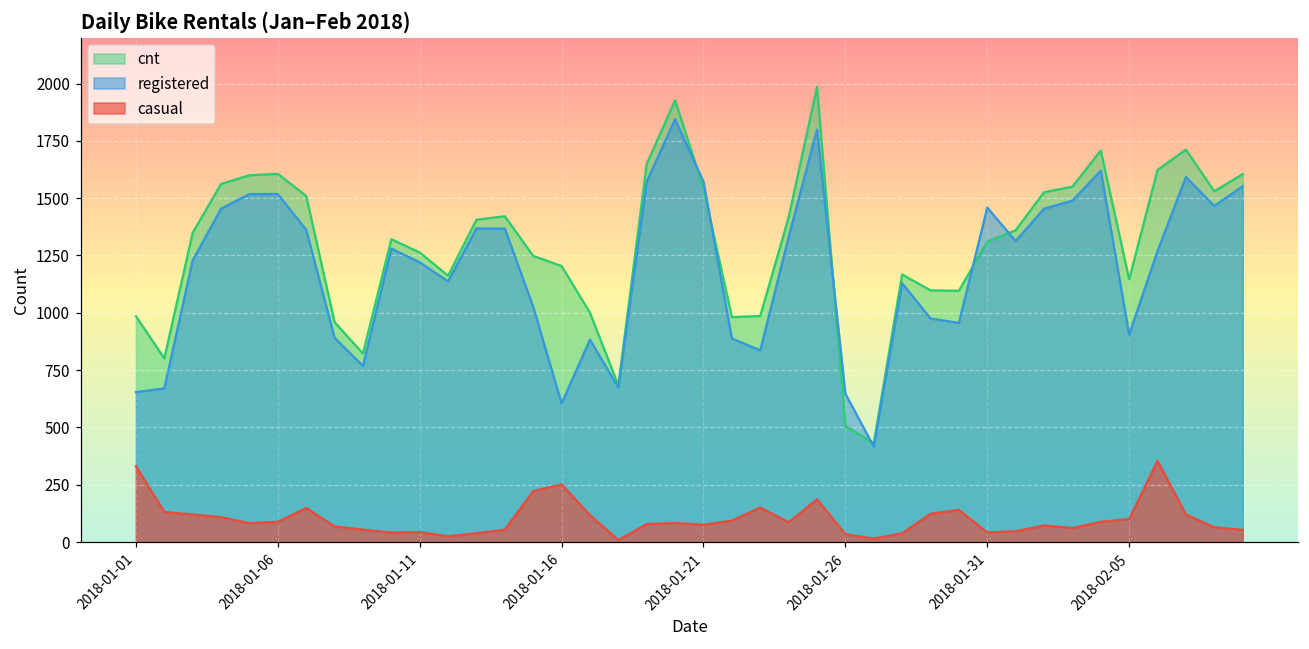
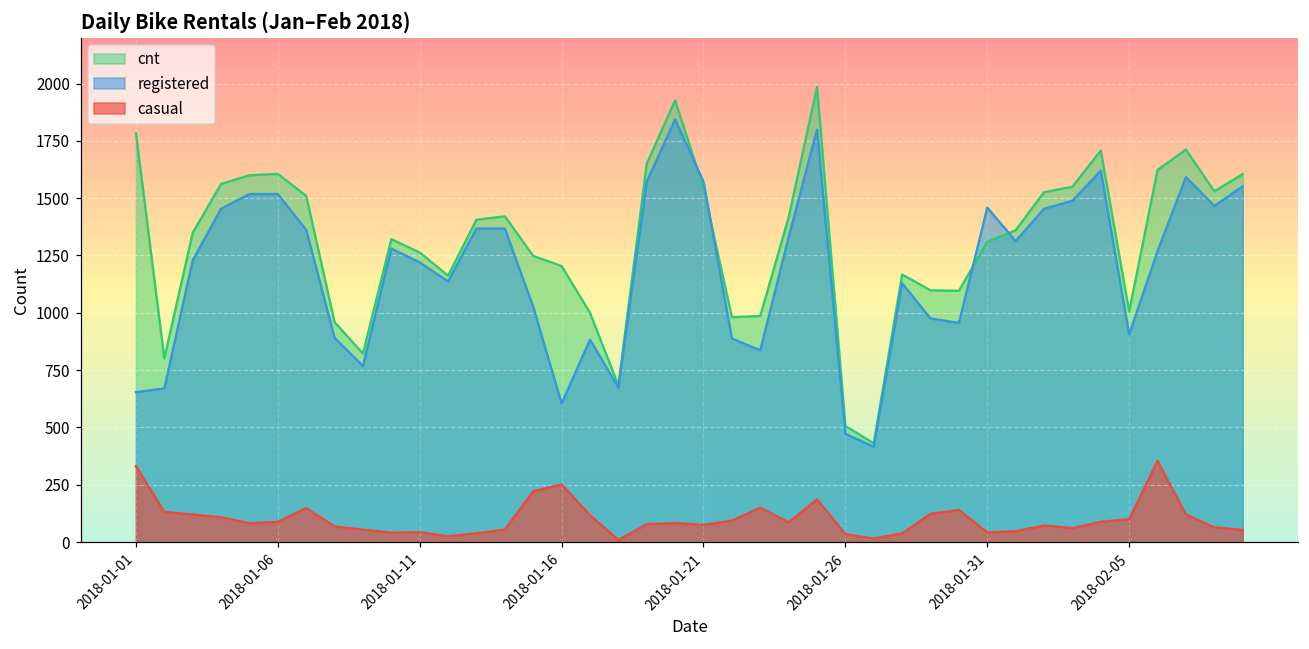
cnt, 2018-01-01: 990 -> 1780
registered, 2018-01-26: 650 -> 470
cnt, 2018-02-05: 1150 -> 1010
